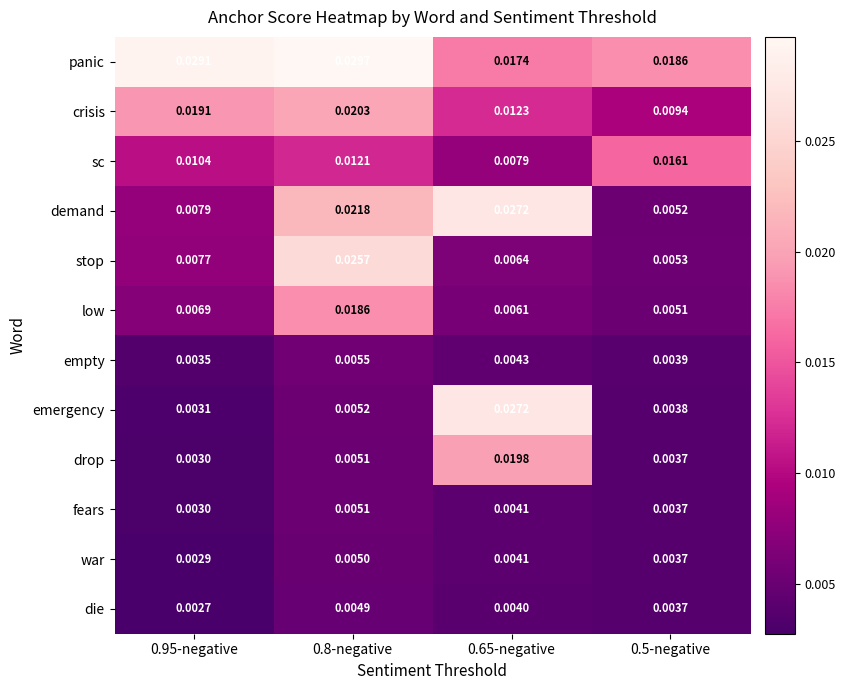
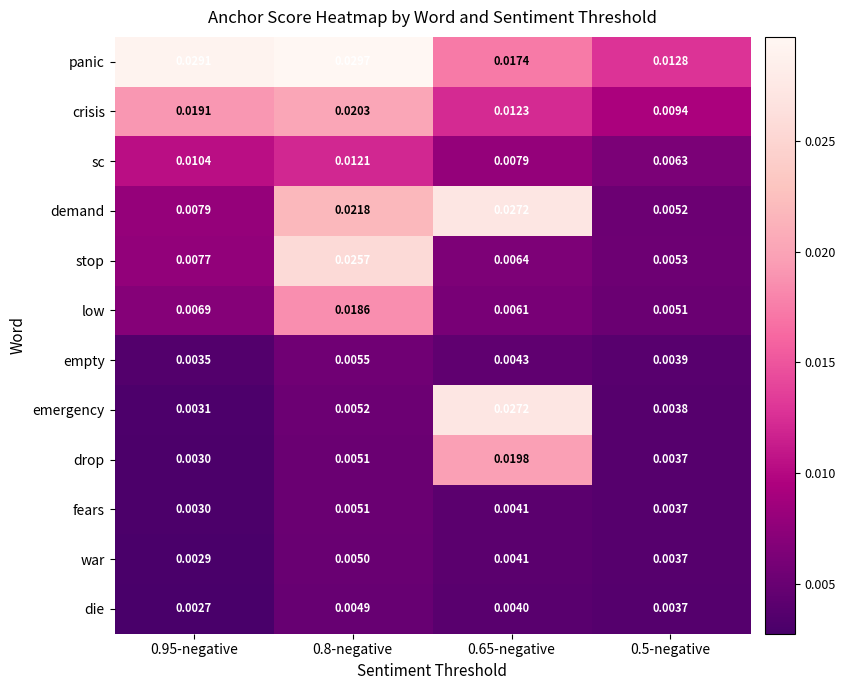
panic, 0.5-negative: 0.0186 -> 0.0128
sc, 0.5-negative: 0.0161 -> 0.0063
